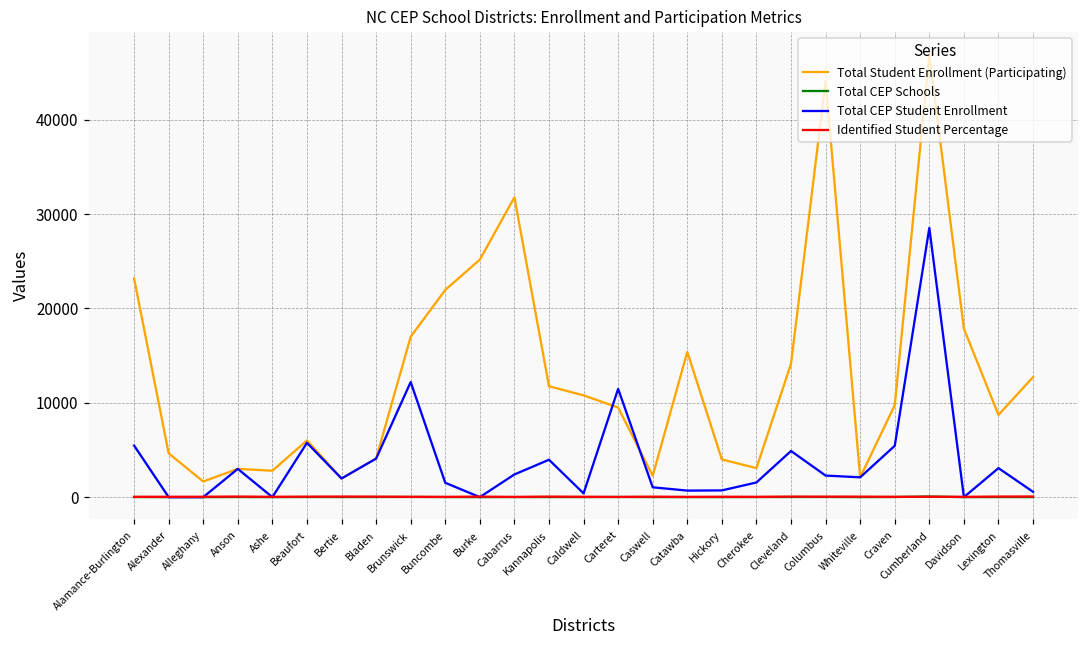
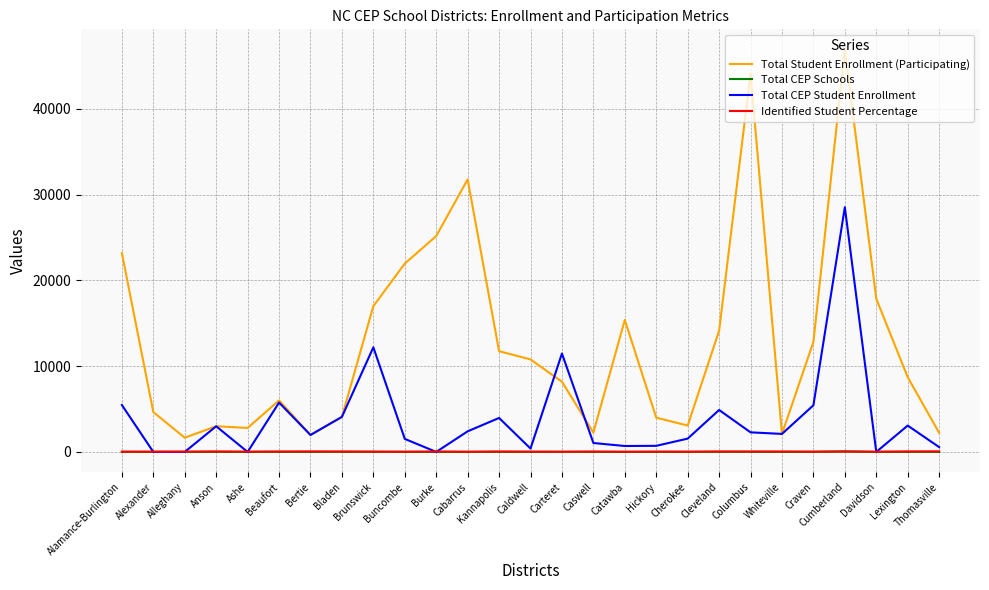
Total Student Enrollment (Participating), Carteret: 9000 -> 8000
Total Student Enrollment (Participating), Craven: 10000 -> 13000
Total Student Enrollment (Participating), Thomasville: 13000 -> 2000
